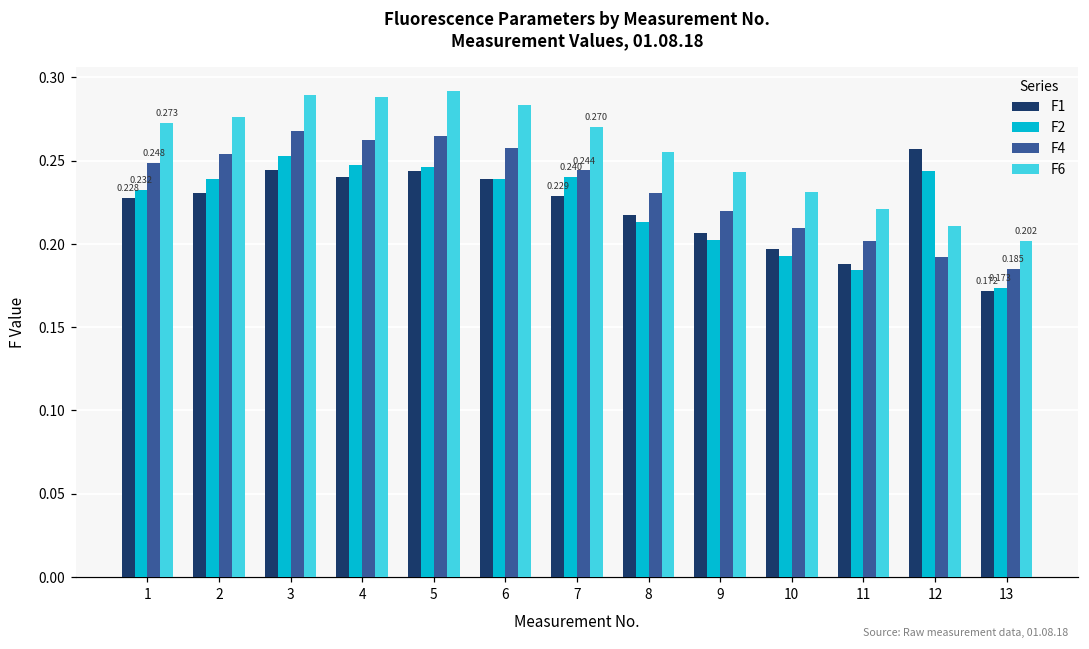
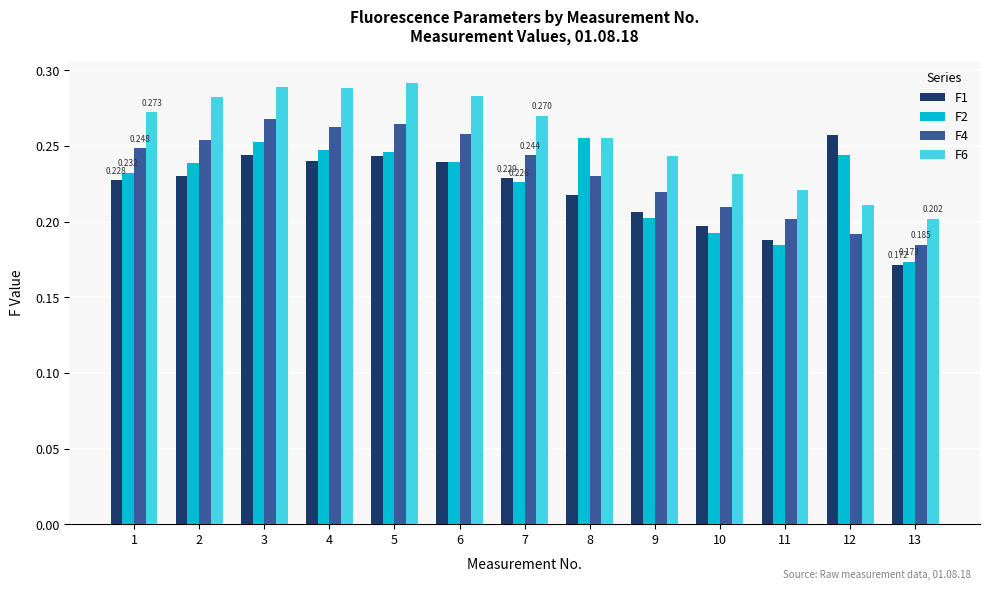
F6, 2: 0.277 -> 0.282
F2, 7: 0.240 -> 0.226
F2, 8: 0.213 -> 0.256
